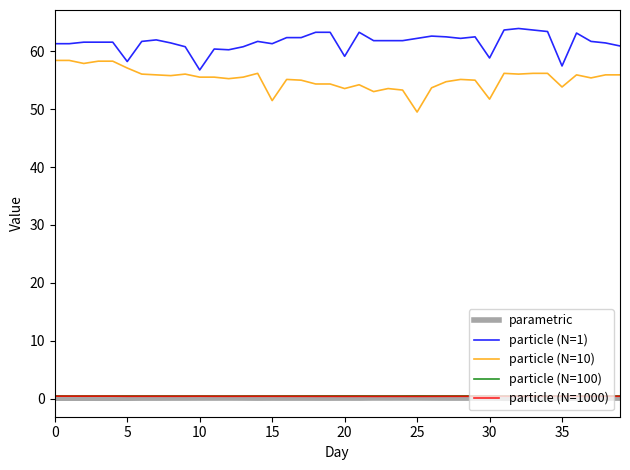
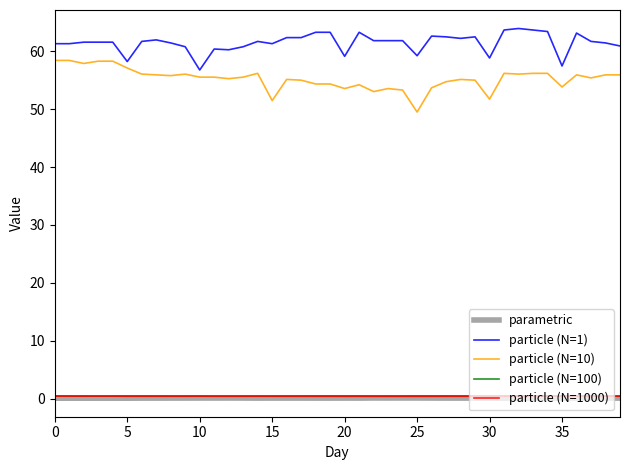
particle (N=1), 25: 62 -> 59
